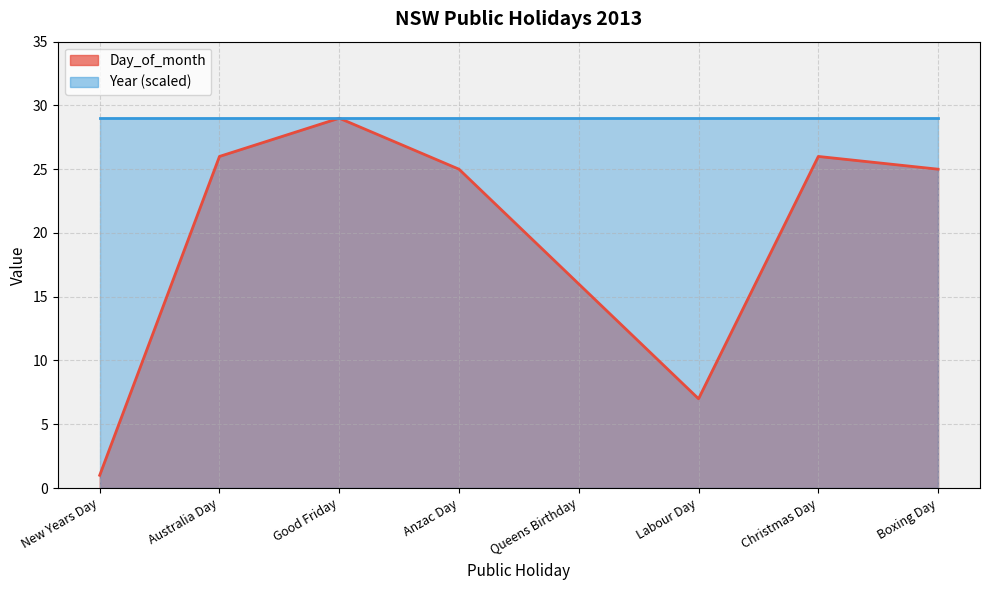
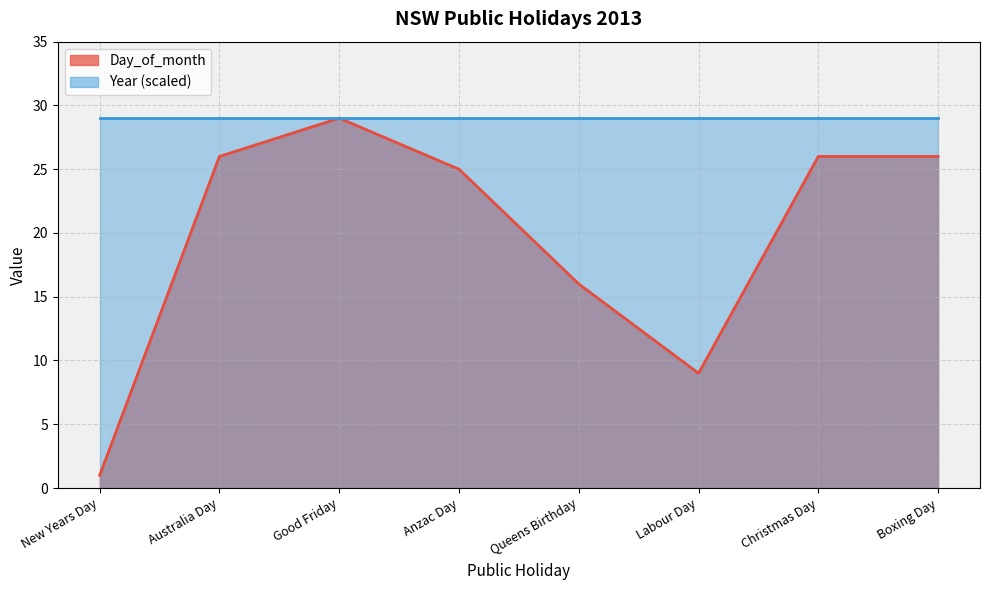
Day_of_month, Labour Day: 7 -> 9
Day_of_month, Boxing Day: 25 -> 26
